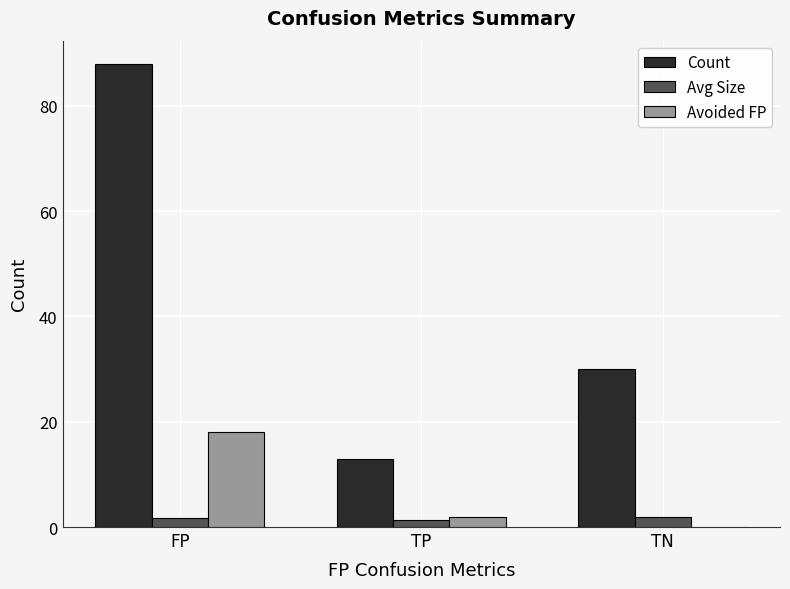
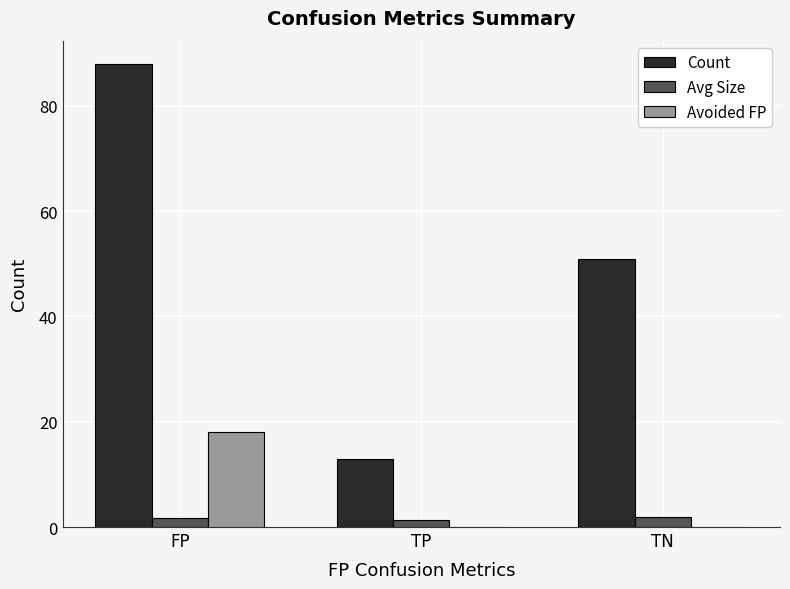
Avoided FP, TP: 2 -> 0
Count, TN: 30 -> 51
